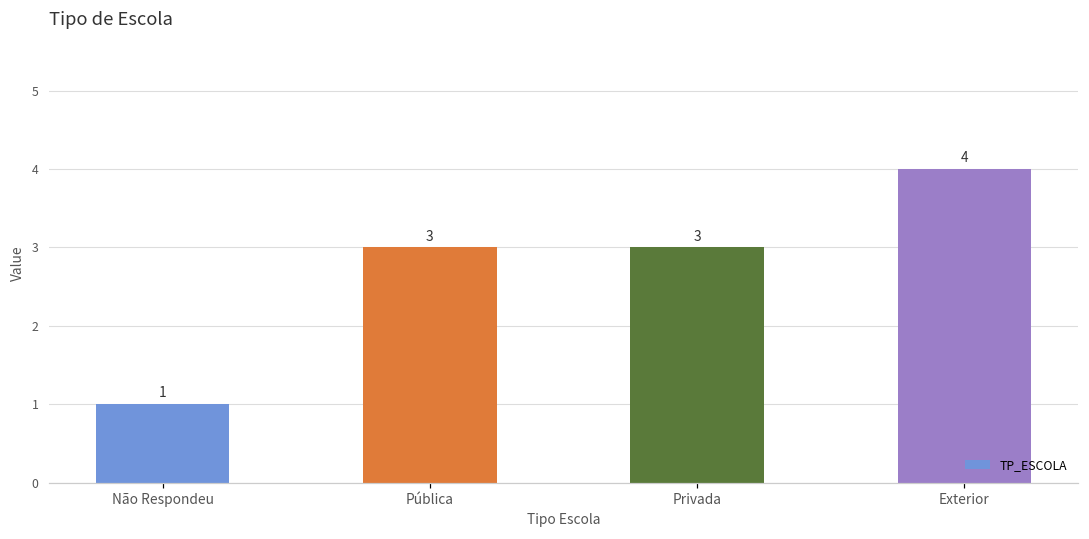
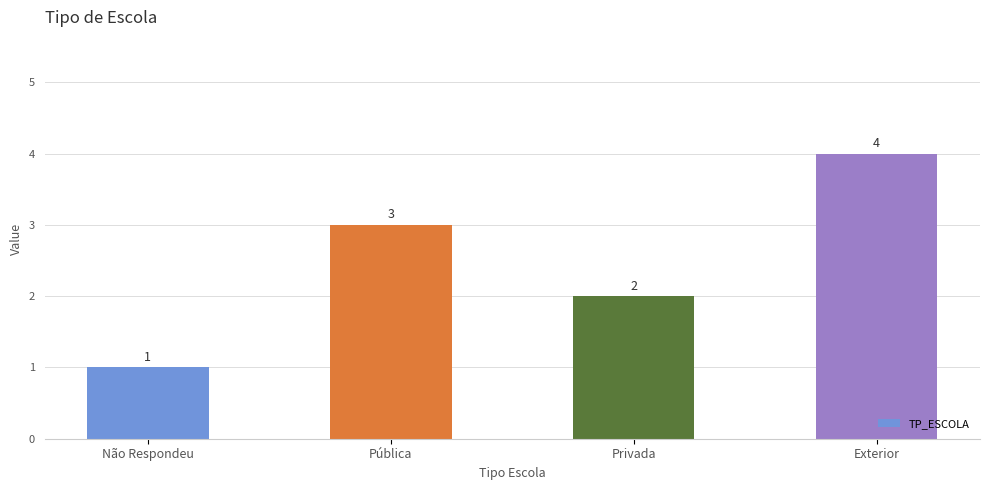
Privada: 3 -> 2
